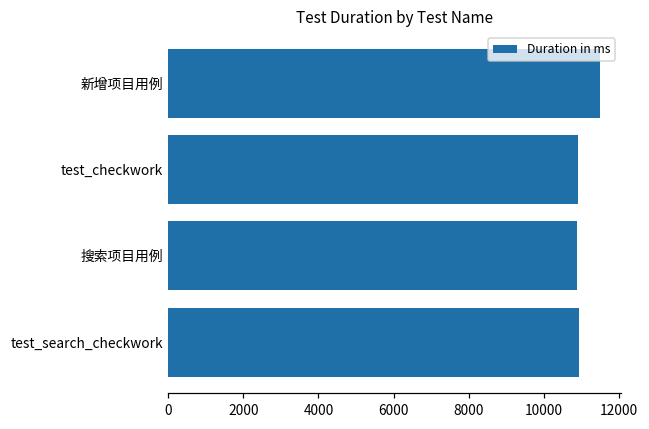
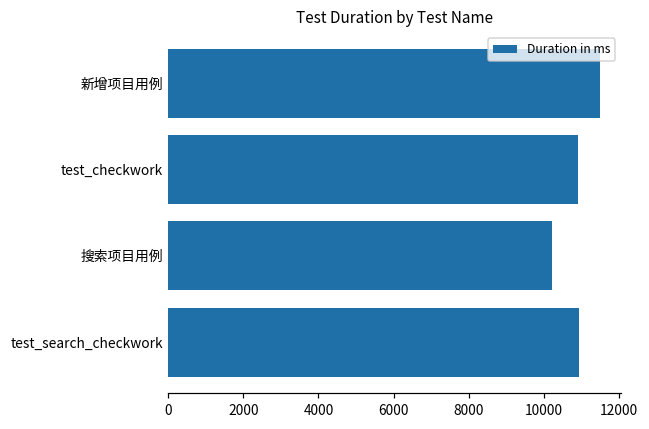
搜索项目用例: 10900 -> 10200
